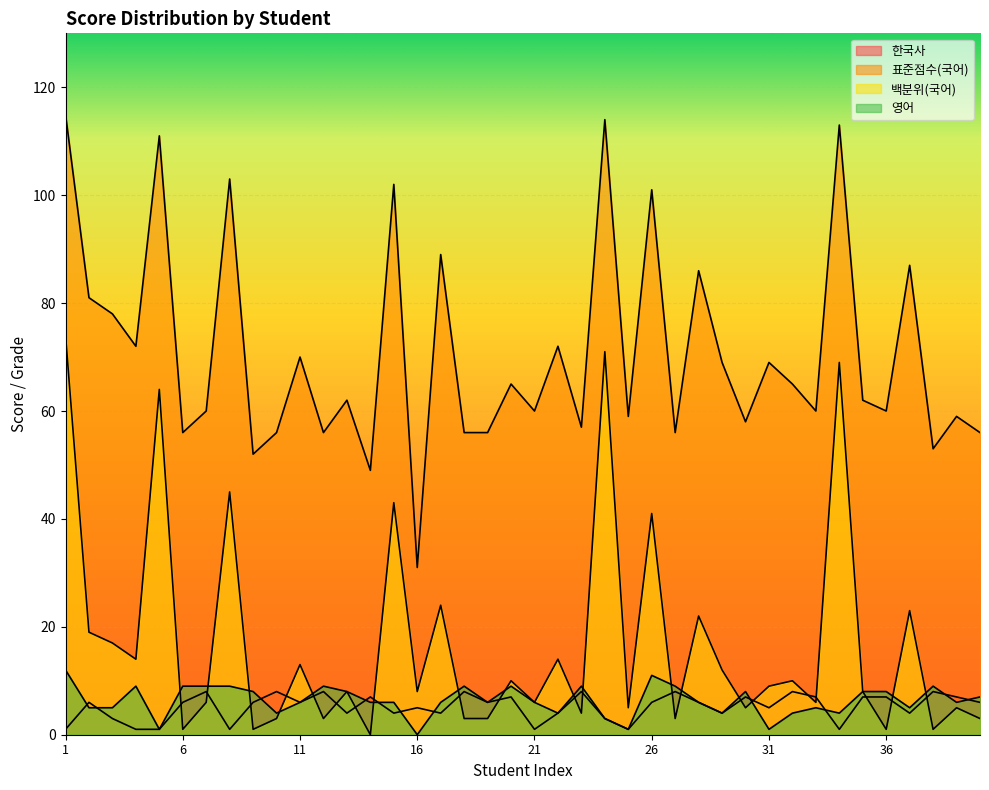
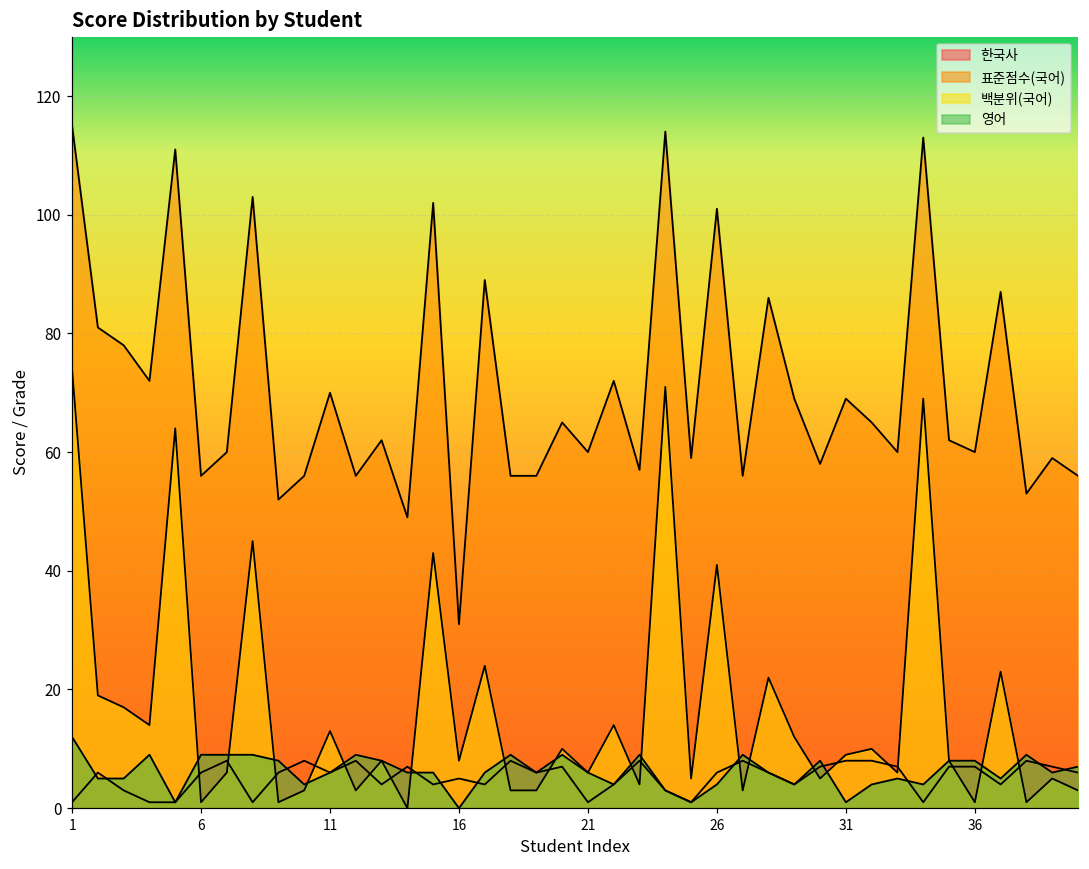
영어, 26: 11 -> 4
한국사, 31: 5 -> 8
